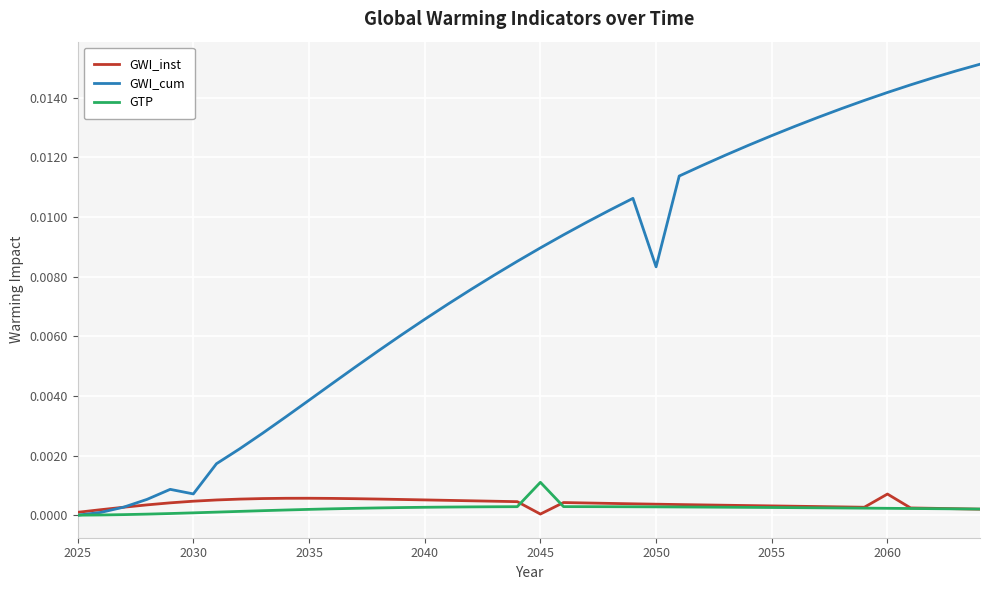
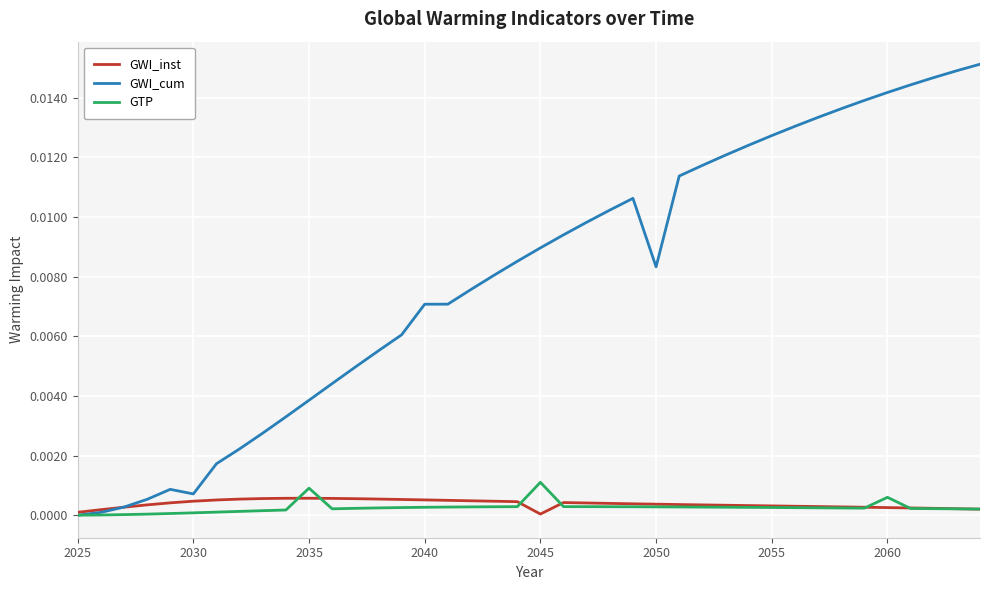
GTP, 2035: 0.0002 -> 0.0009
GWI_cum, 2040: 0.0066 -> 0.0071
GWI_inst, 2060: 0.0007 -> 0.0003
GTP, 2060: 0.0002 -> 0.0006
